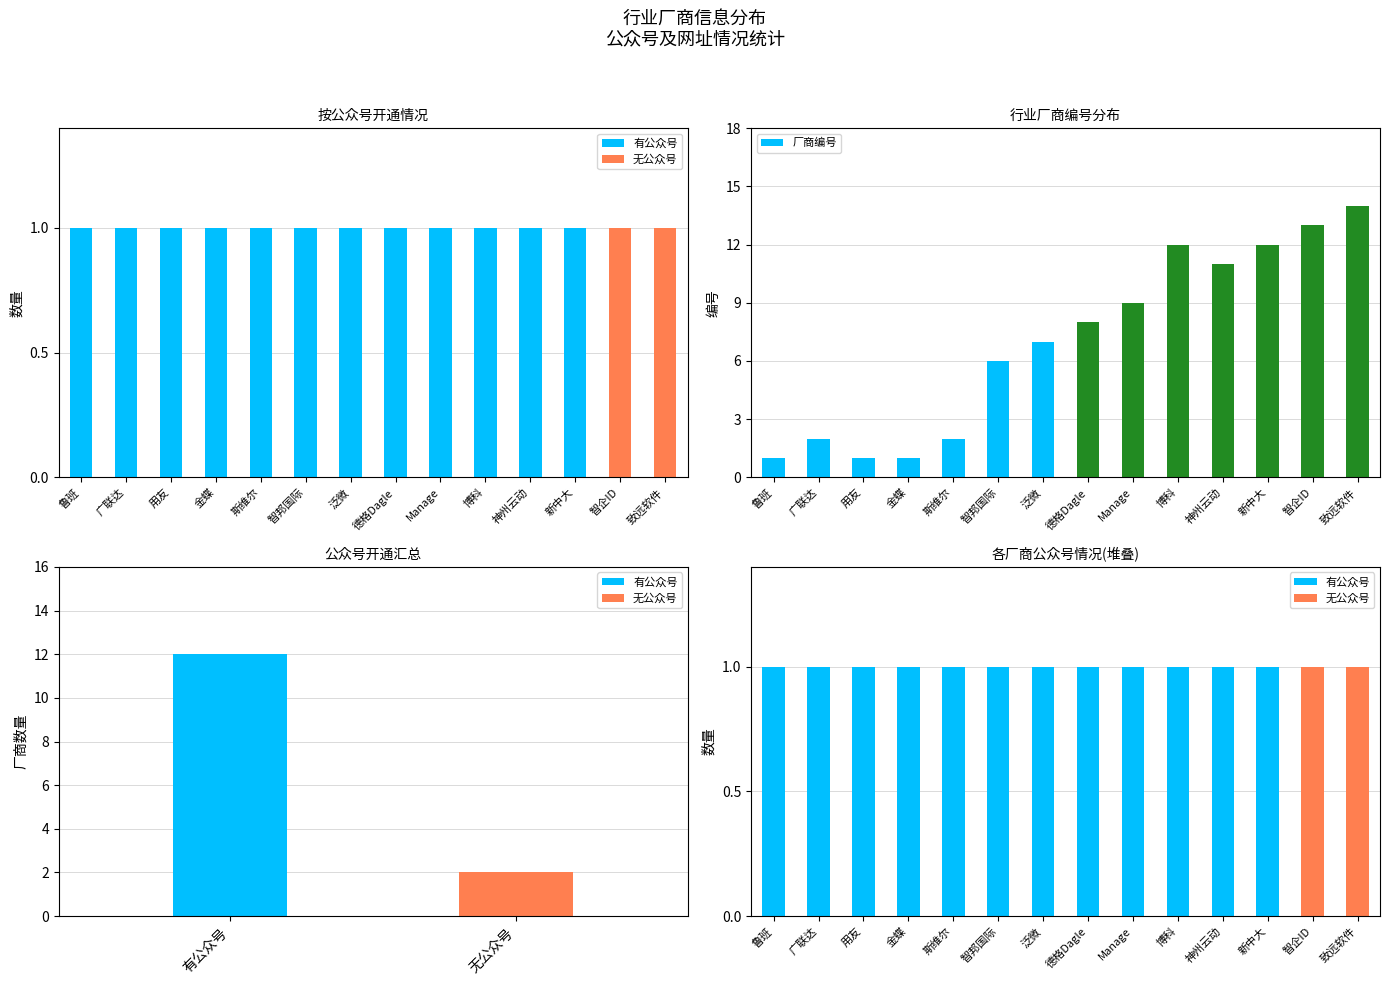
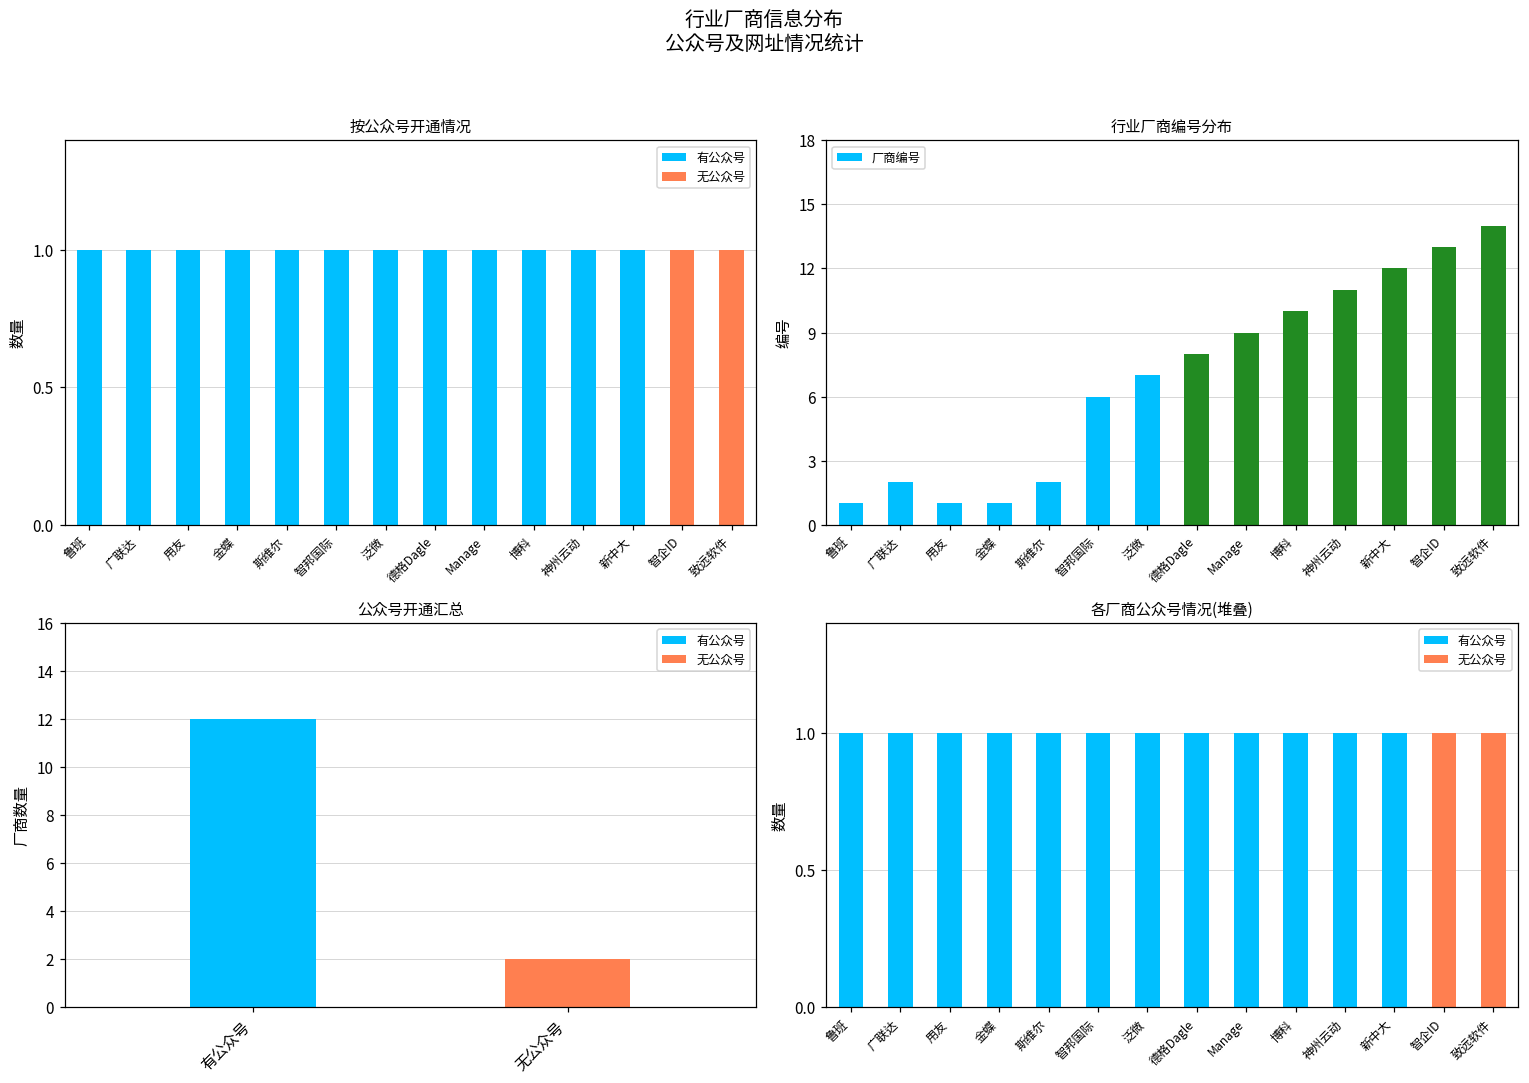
行业厂商编号分布, 博科: 12 -> 10
